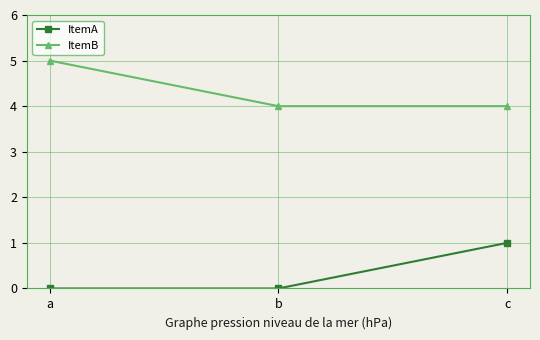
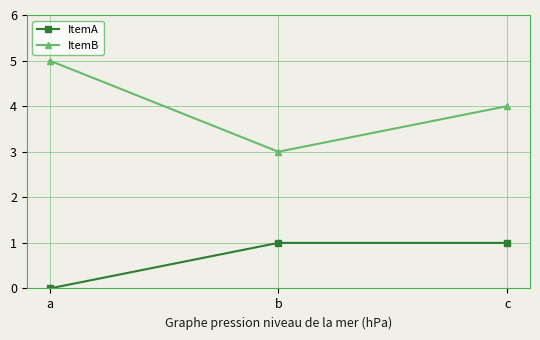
ItemA, b: 0 -> 1
ItemB, b: 4 -> 3
